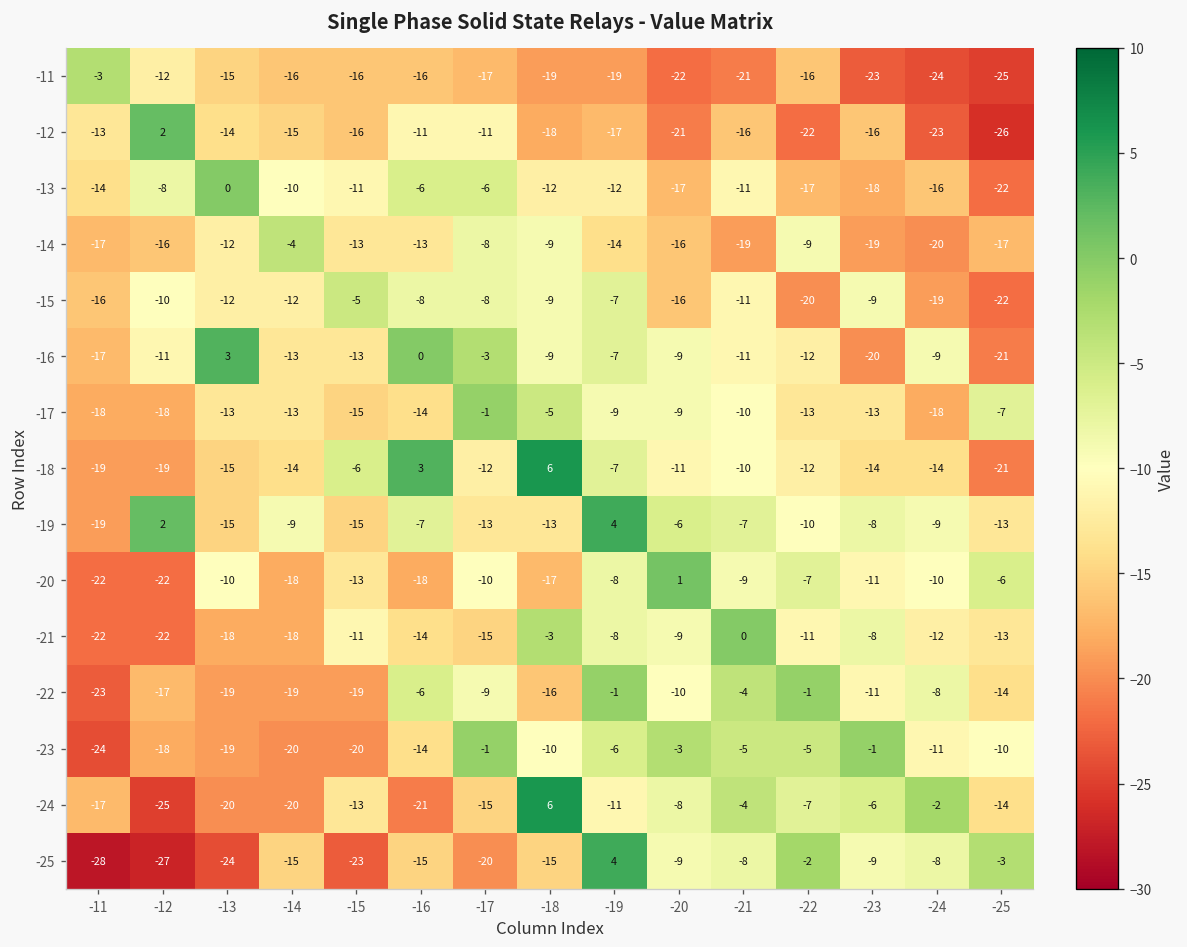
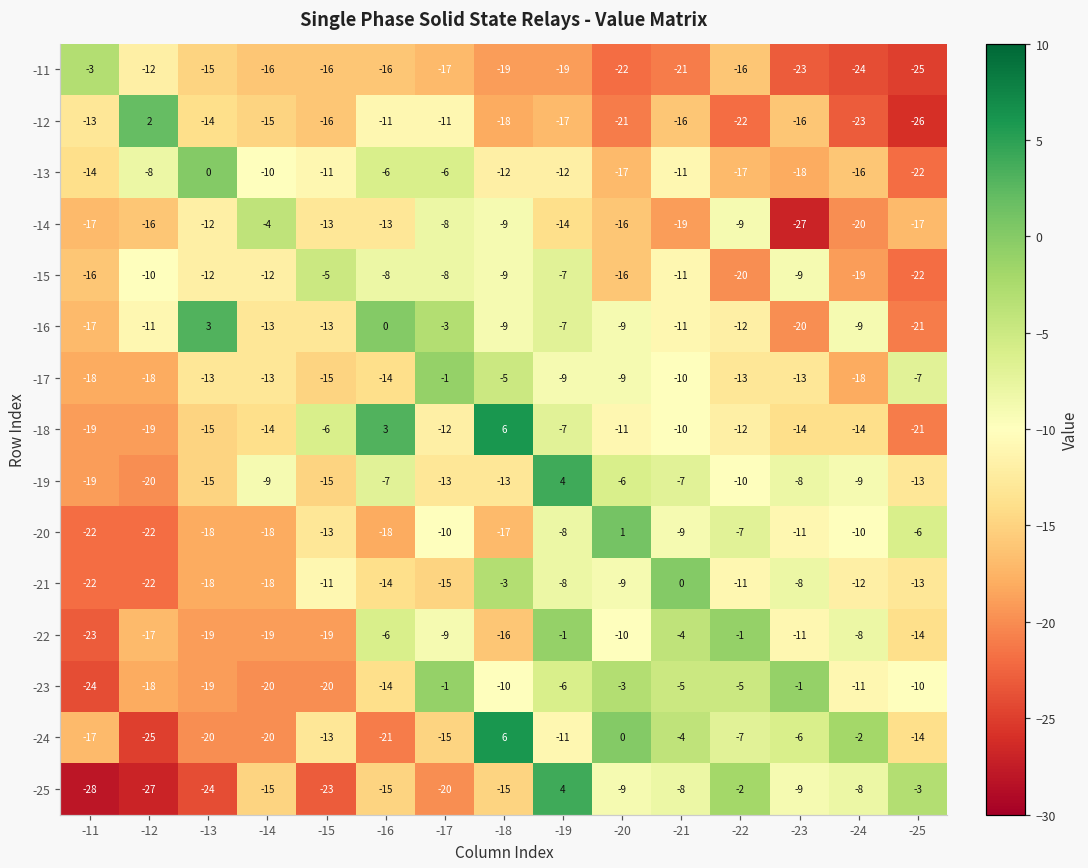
-14, -23: -19 -> -27
-19, -12: 2 -> -20
-20, -13: -10 -> -18
-24, -20: -8 -> 0
